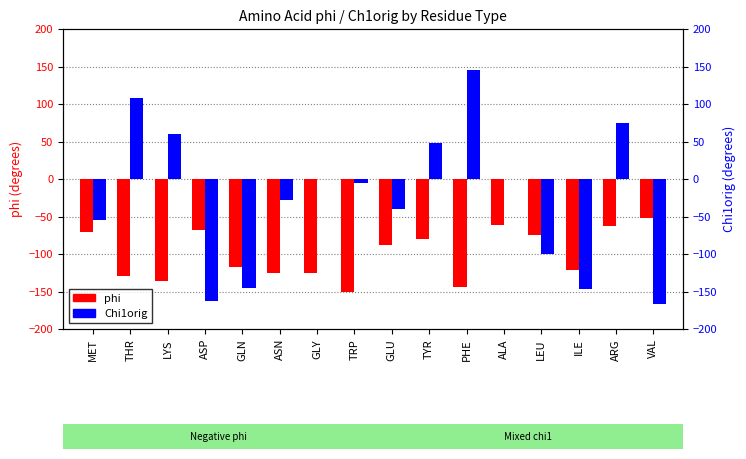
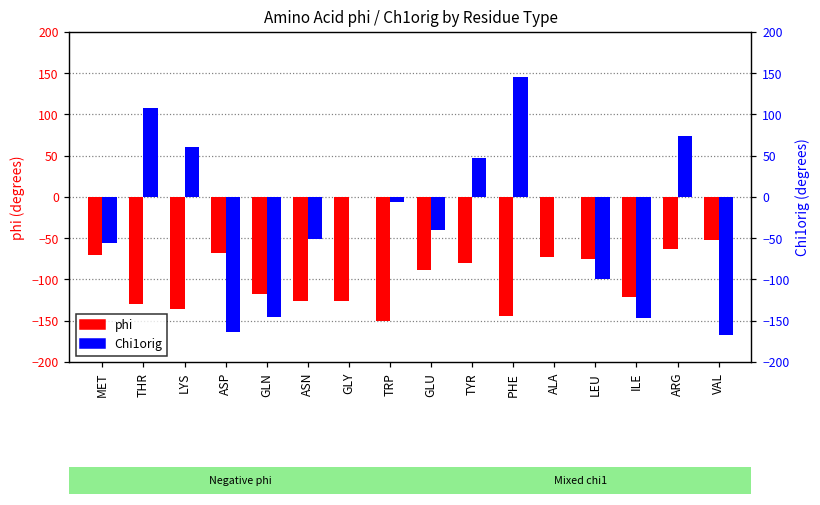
phi, ALA: -60 -> -70
Chi1orig, ASN: -30 -> -50
